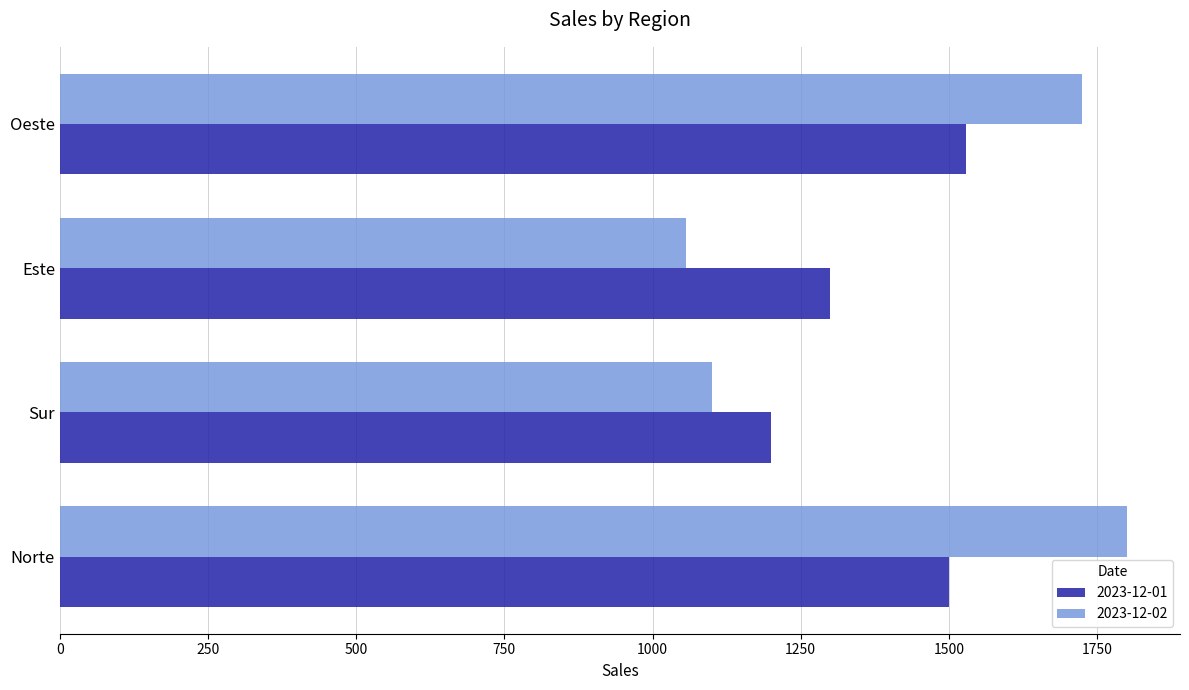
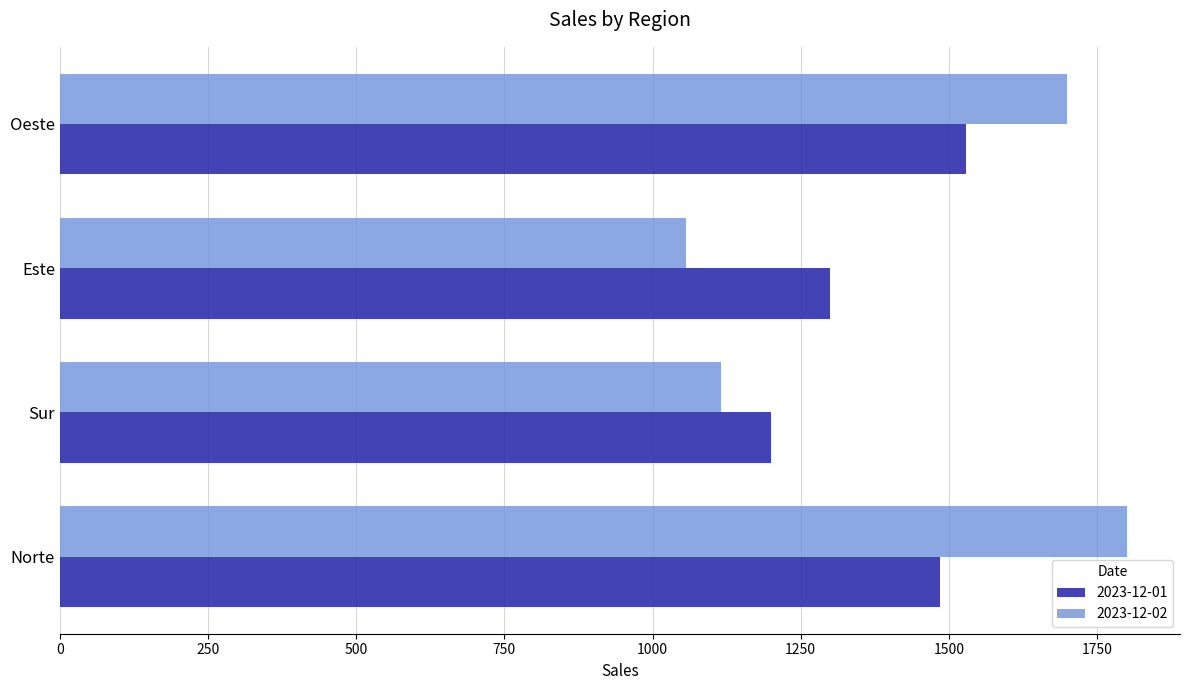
2023-12-02, Oeste: 1720 -> 1700
2023-12-02, Sur: 1100 -> 1120
2023-12-01, Norte: 1500 -> 1490
